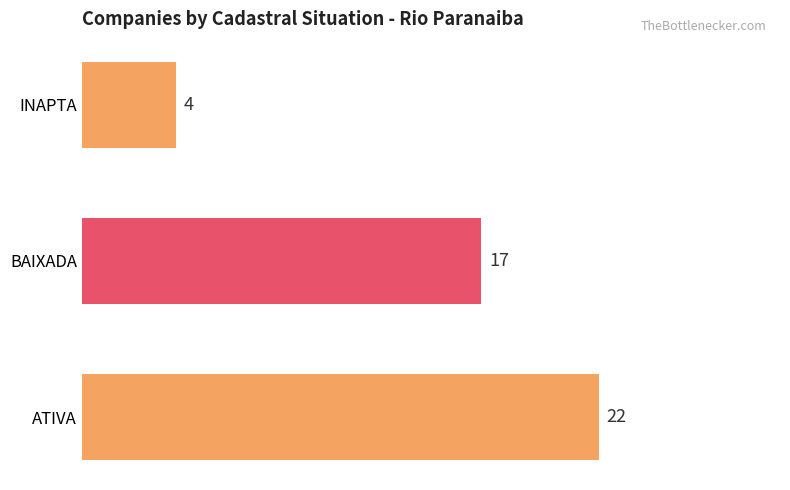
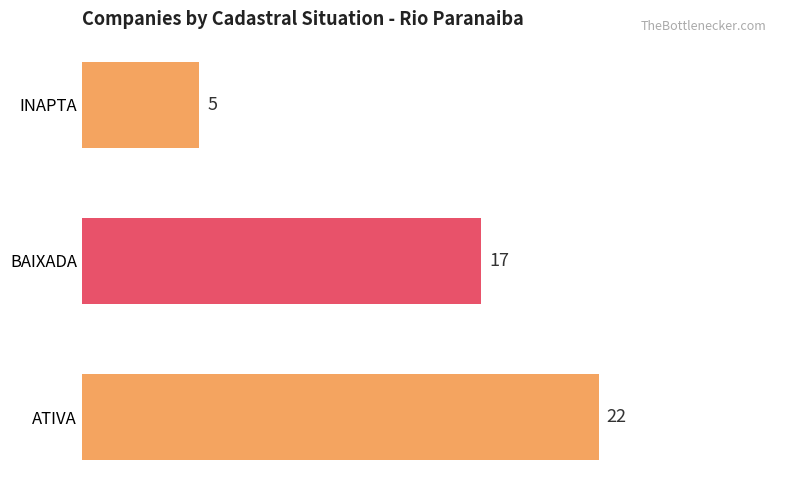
INAPTA: 4 -> 5
